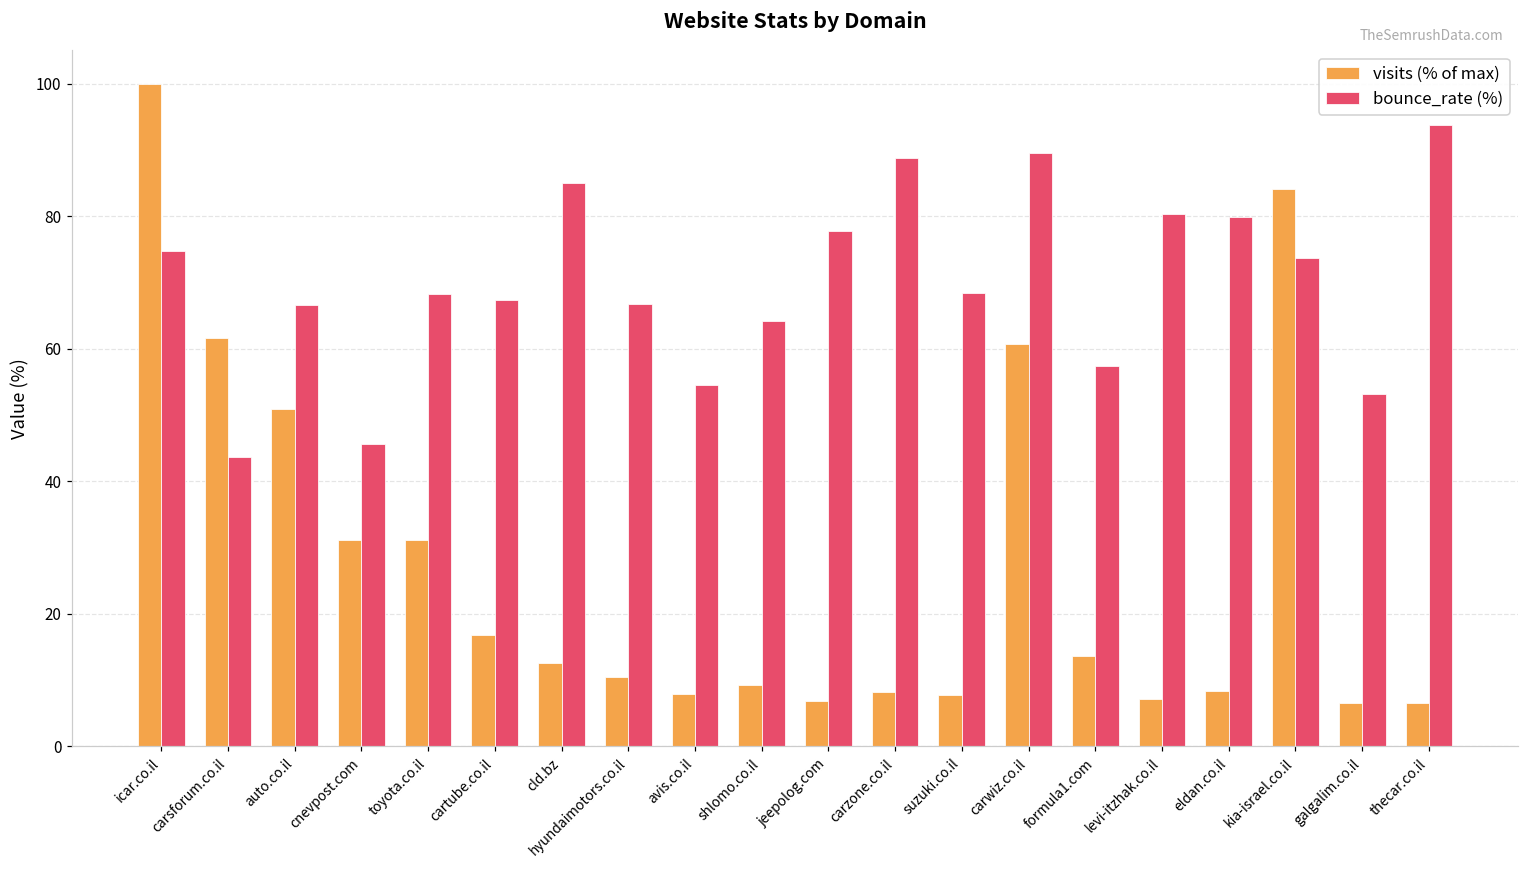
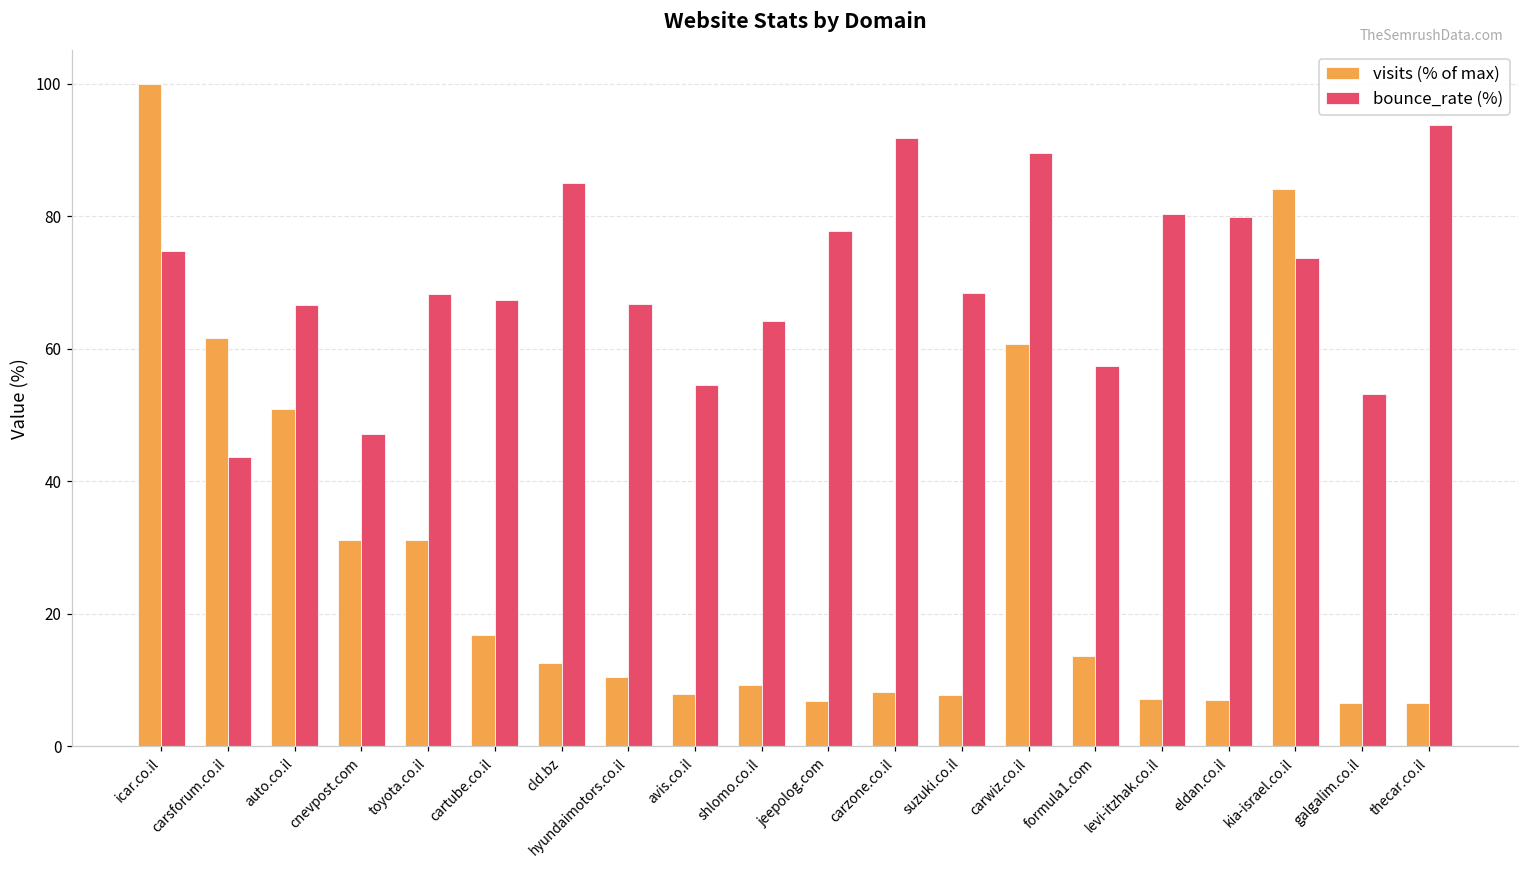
bounce_rate (%), cnevpost.com: 46 -> 47
bounce_rate (%), carzone.co.il: 89 -> 92
visits (% of max), eldan.co.il: 8 -> 7
